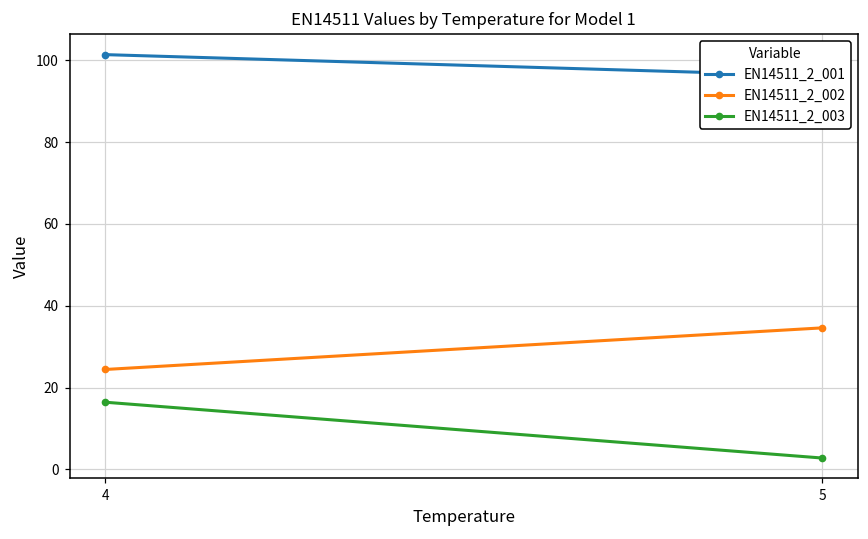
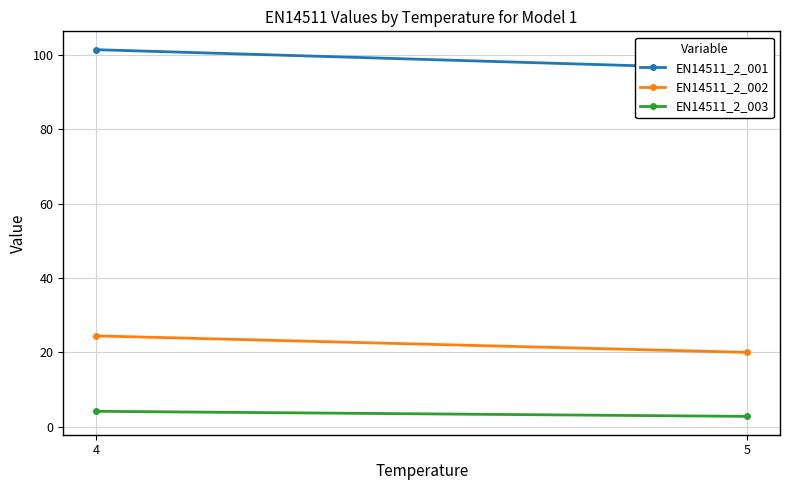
EN14511_2_003, 4: 16 -> 4
EN14511_2_002, 5: 35 -> 20
